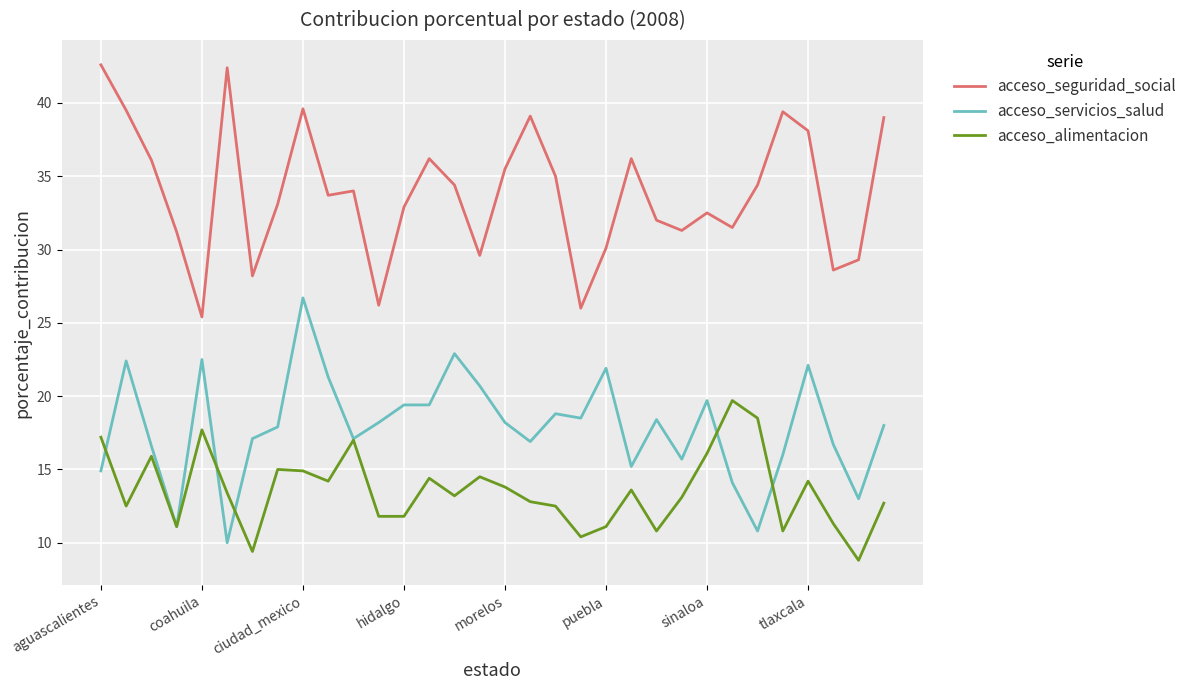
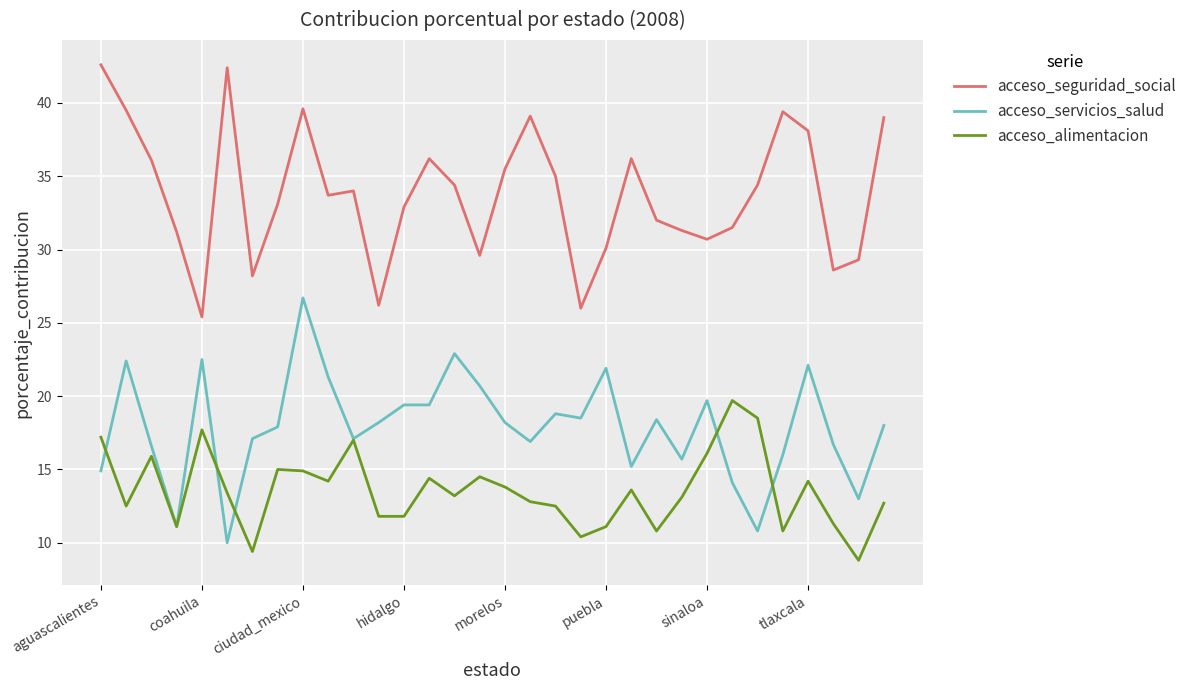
acceso_seguridad_social, sinaloa: 32.5 -> 30.7
